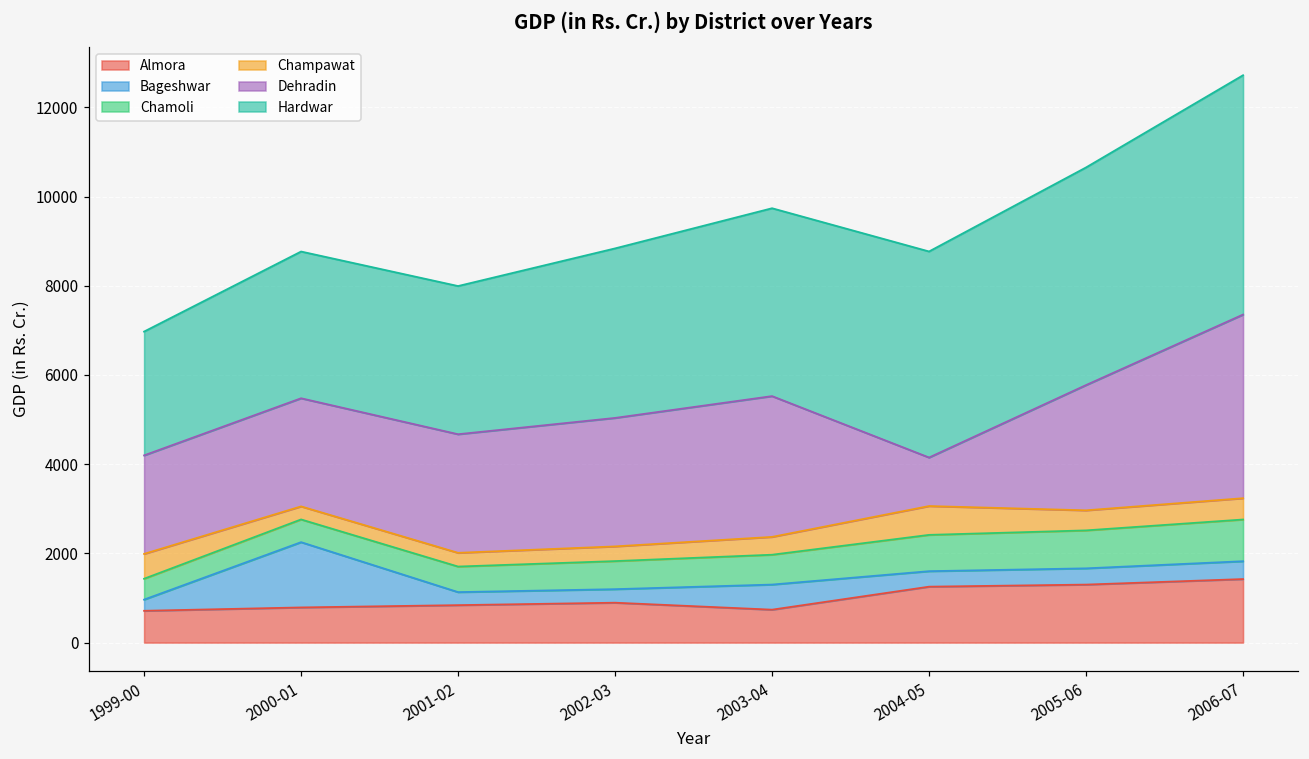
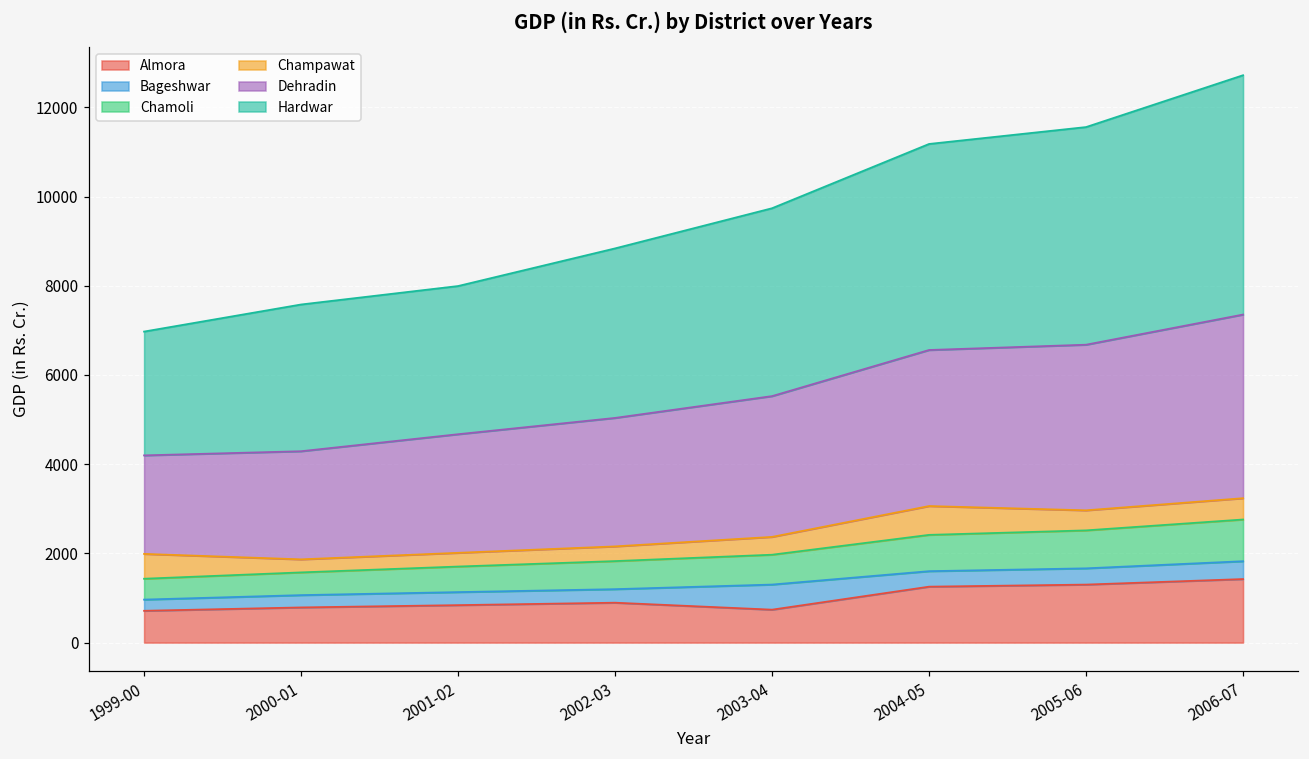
Bageshwar, 2000-01: 1500 -> 300
Dehradin, 2004-05: 1100 -> 3500
Dehradin, 2005-06: 2800 -> 3700
